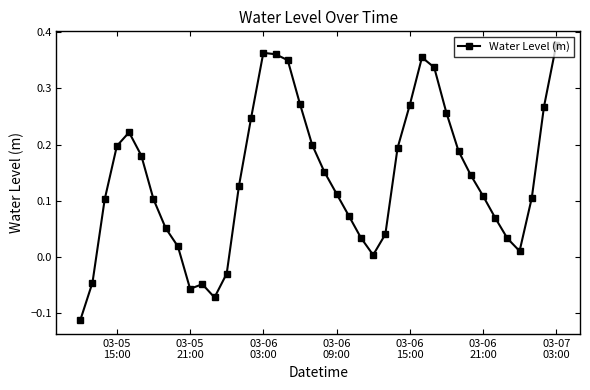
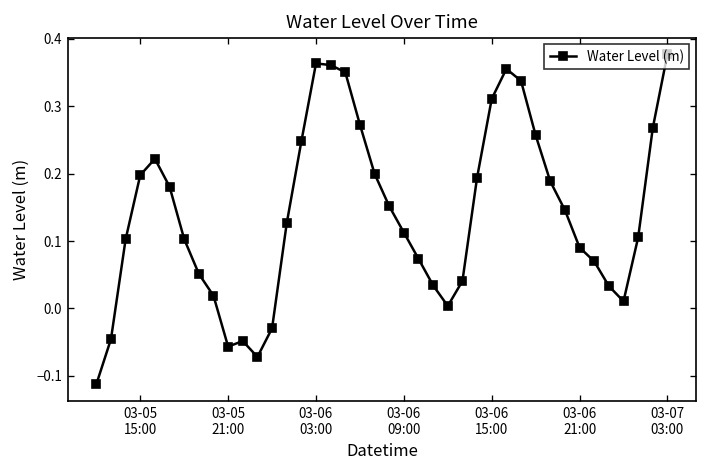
03-06 15:00: 0.27 -> 0.31
03-06 21:00: 0.11 -> 0.09
